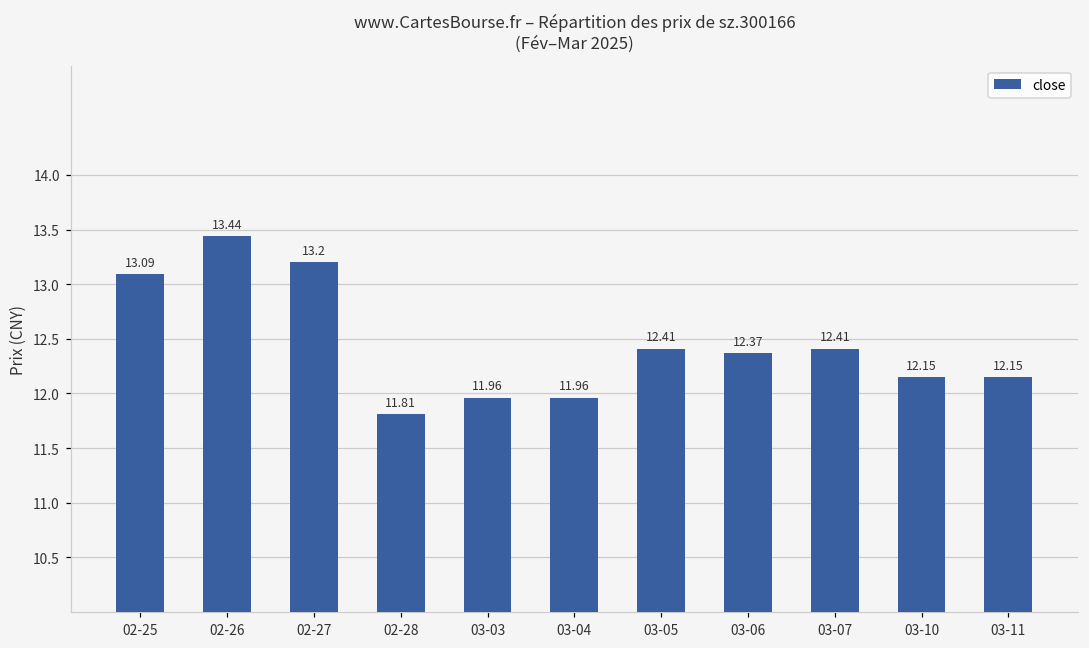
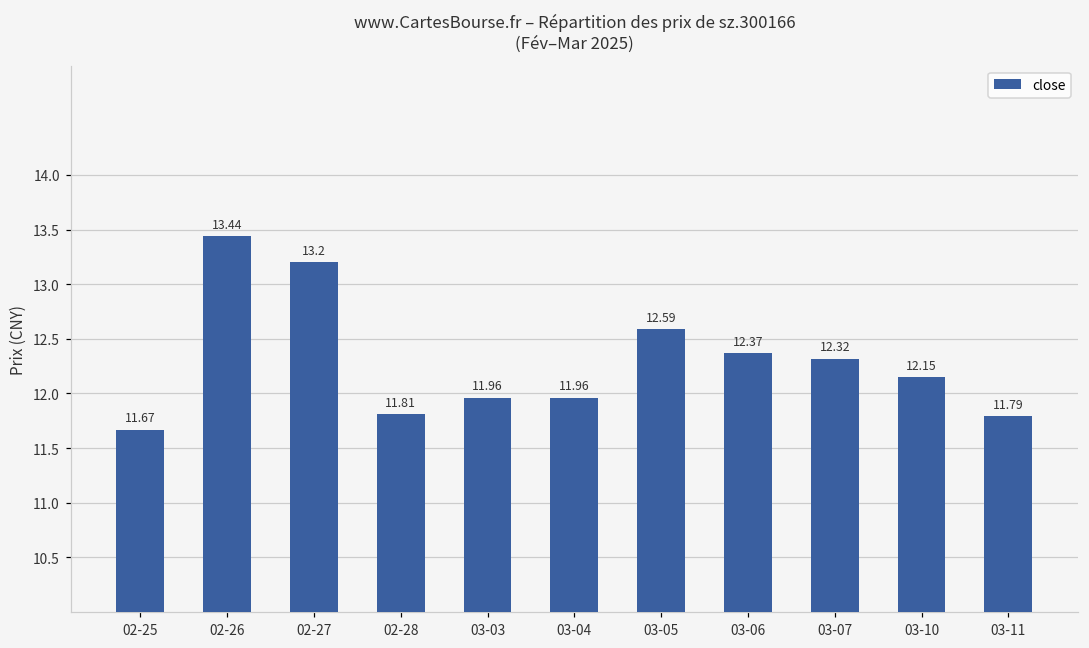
02-25: 13.09 -> 11.67
03-05: 12.41 -> 12.59
03-07: 12.41 -> 12.32
03-11: 12.15 -> 11.79
